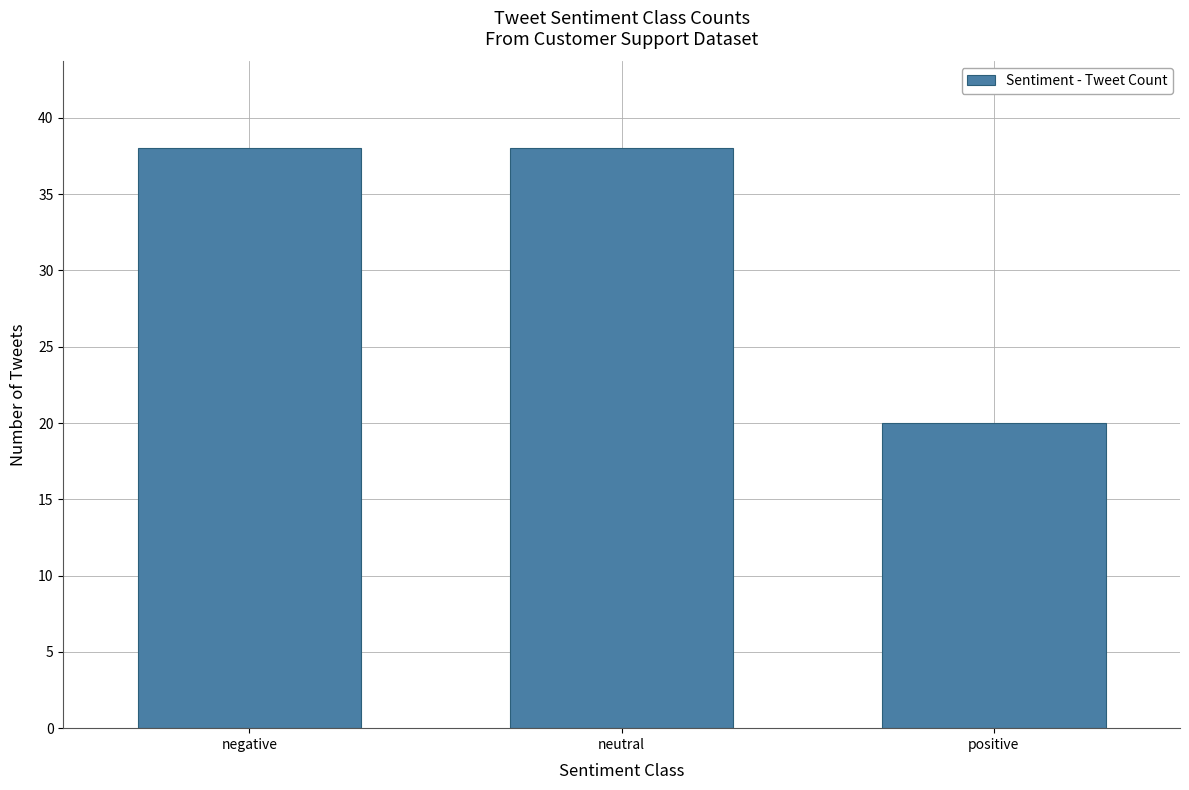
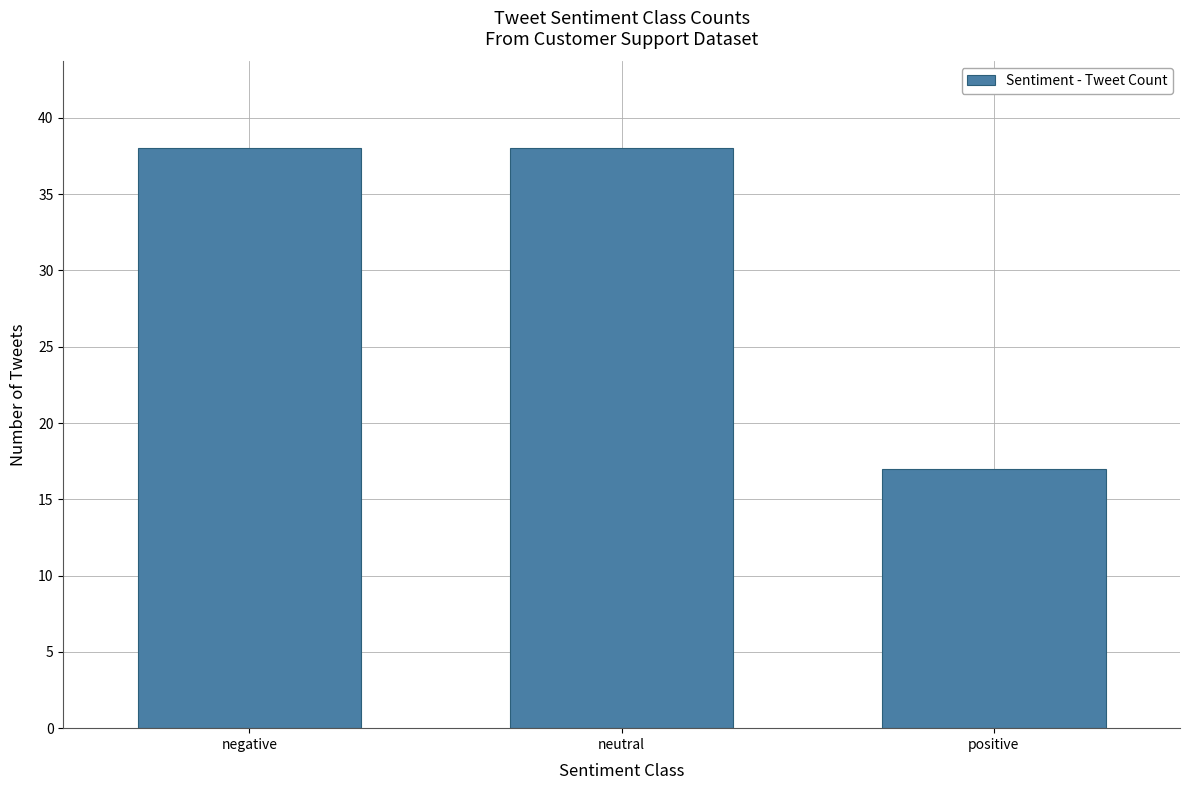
positive: 20 -> 17
